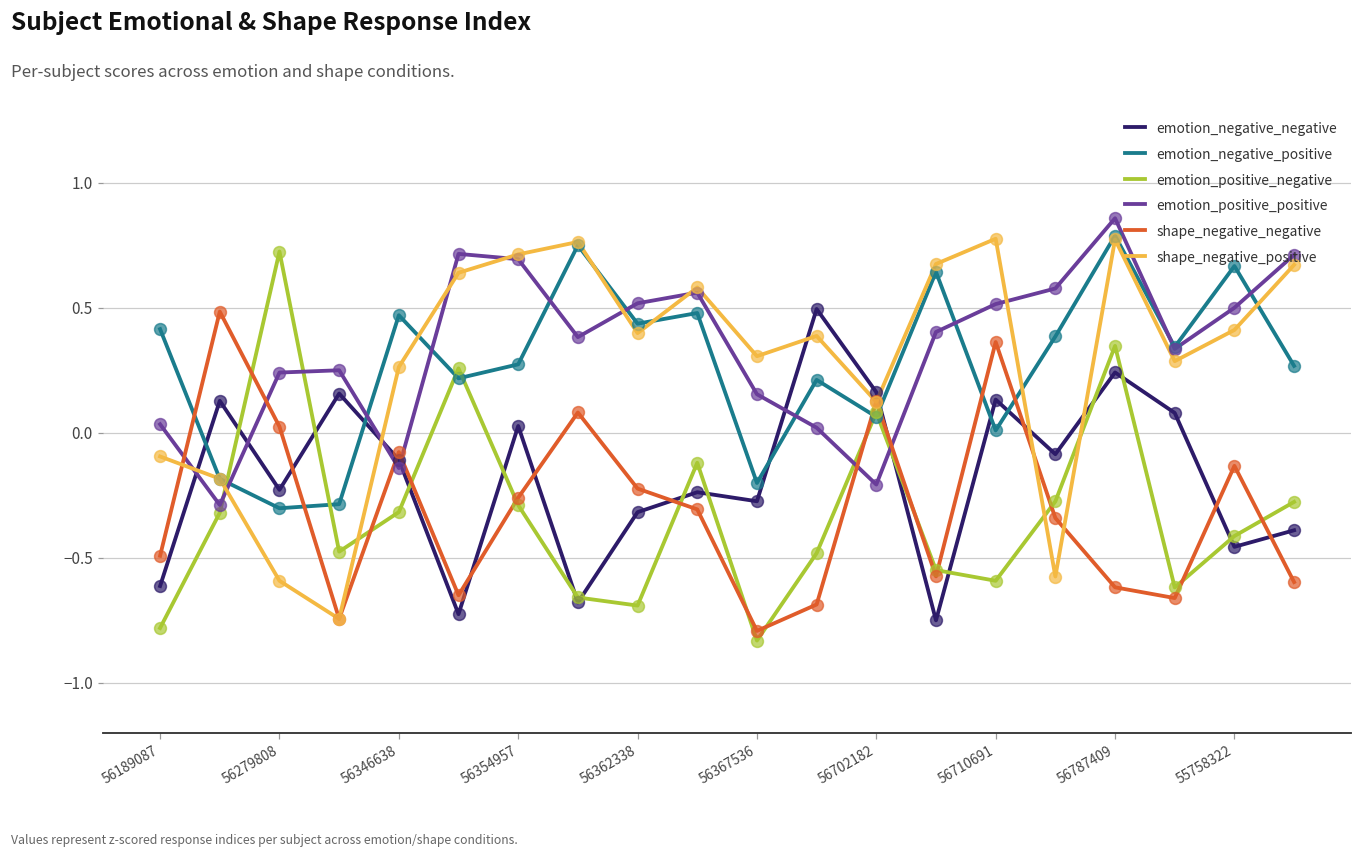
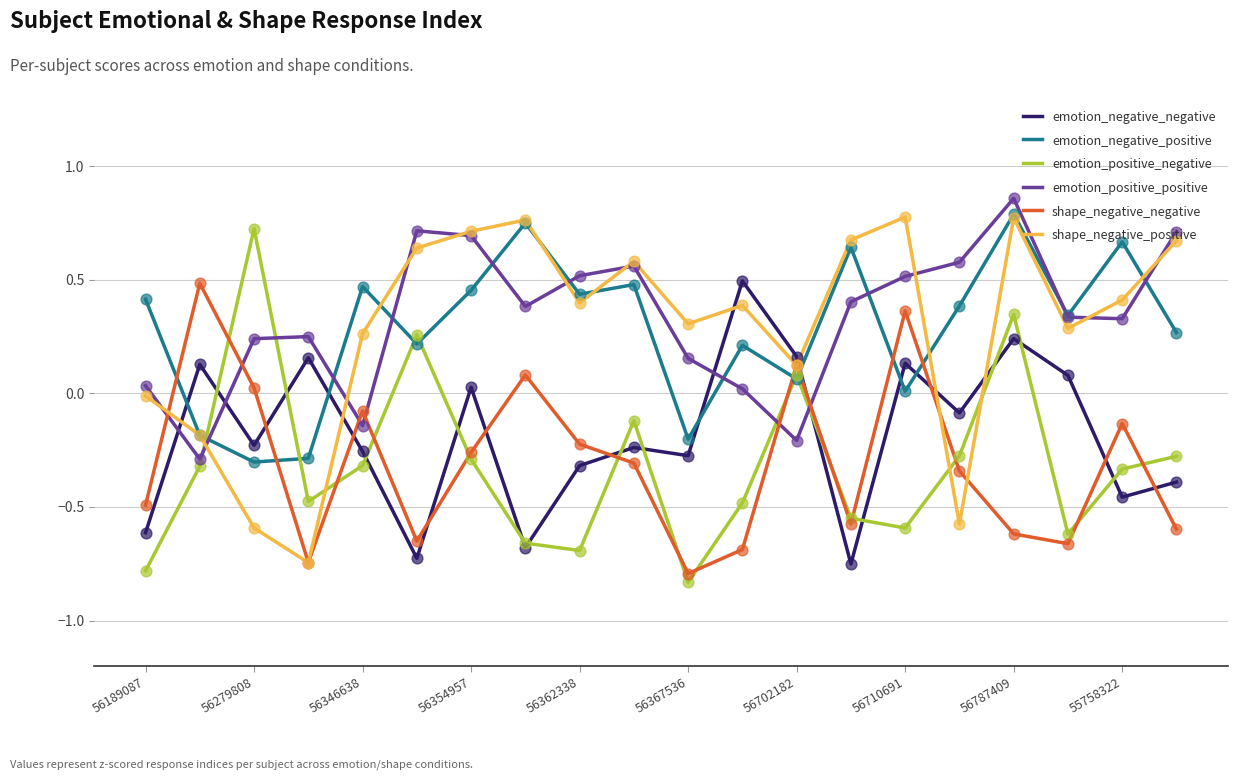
shape_negative_positive, 56189087: -0.10 -> -0.01
emotion_negative_negative, 56346638: -0.11 -> -0.26
emotion_negative_positive, 56354957: 0.27 -> 0.45
emotion_positive_negative, 55758322: -0.41 -> -0.33
emotion_positive_positive, 55758322: 0.50 -> 0.33
